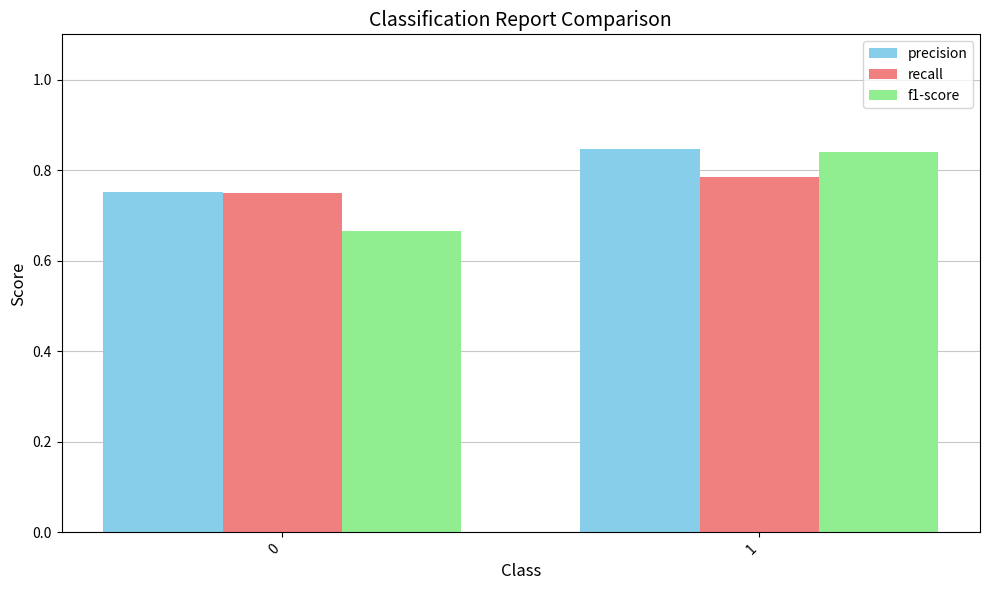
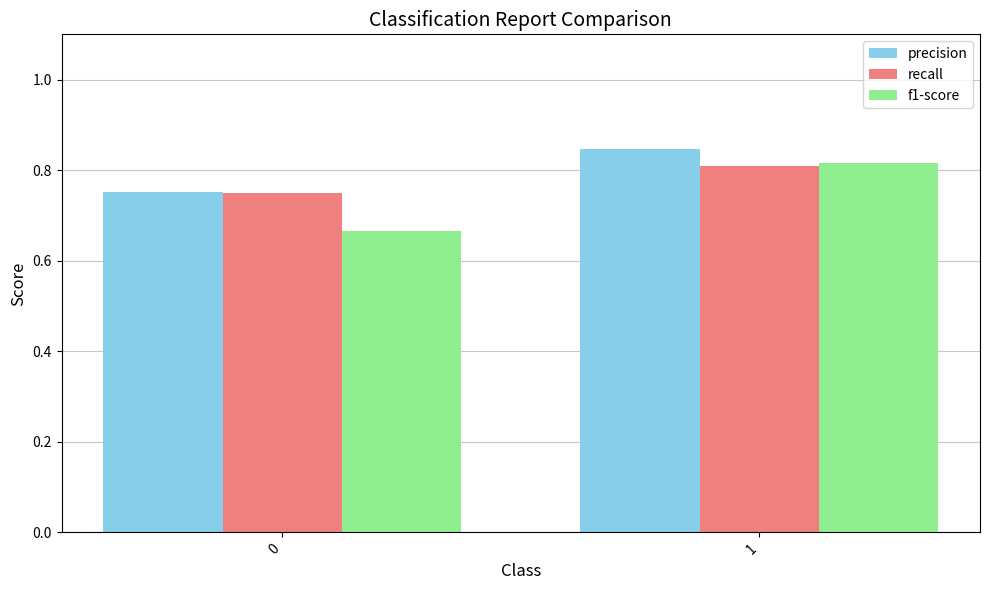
recall, 1: 0.79 -> 0.81
f1-score, 1: 0.84 -> 0.81
